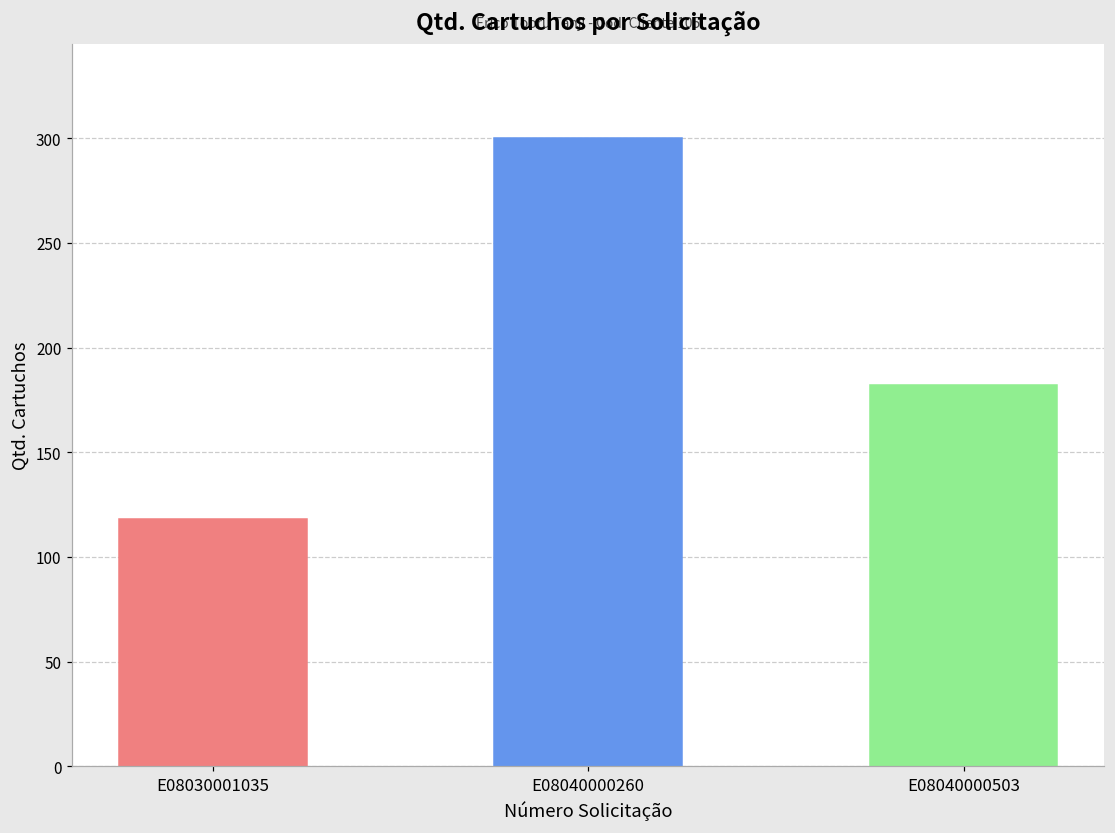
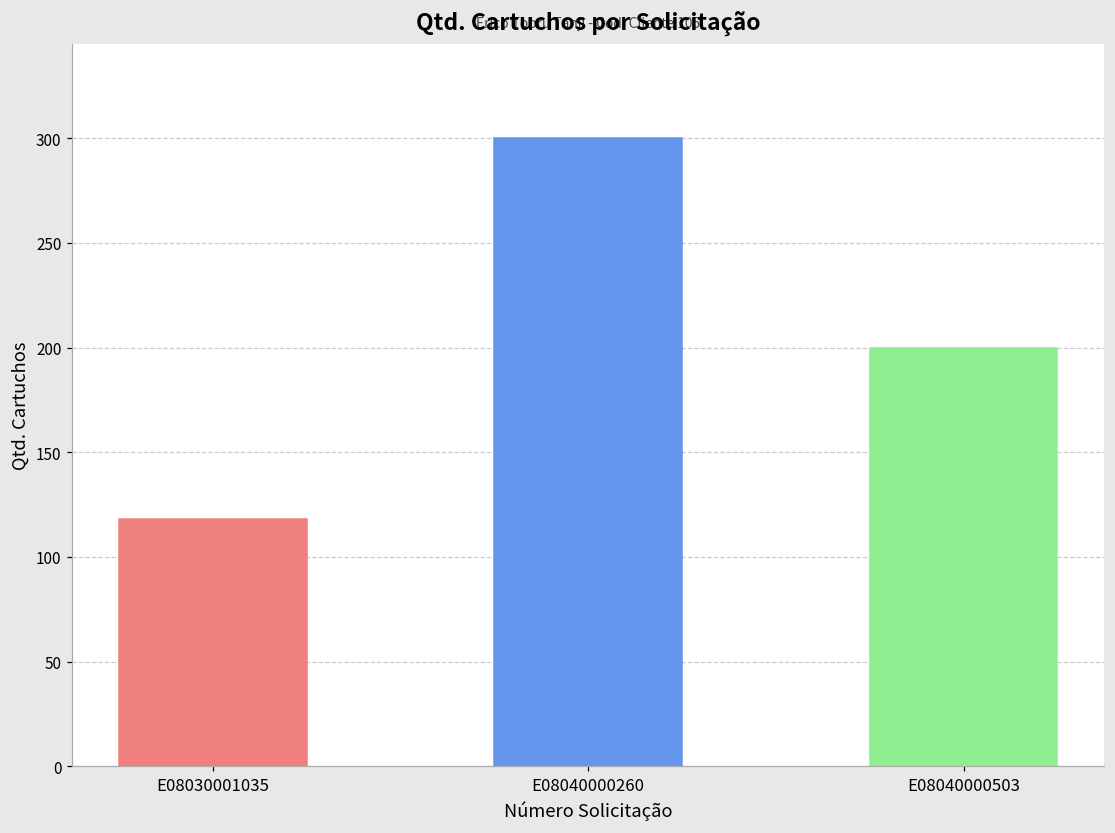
E08040000503: 182 -> 200
